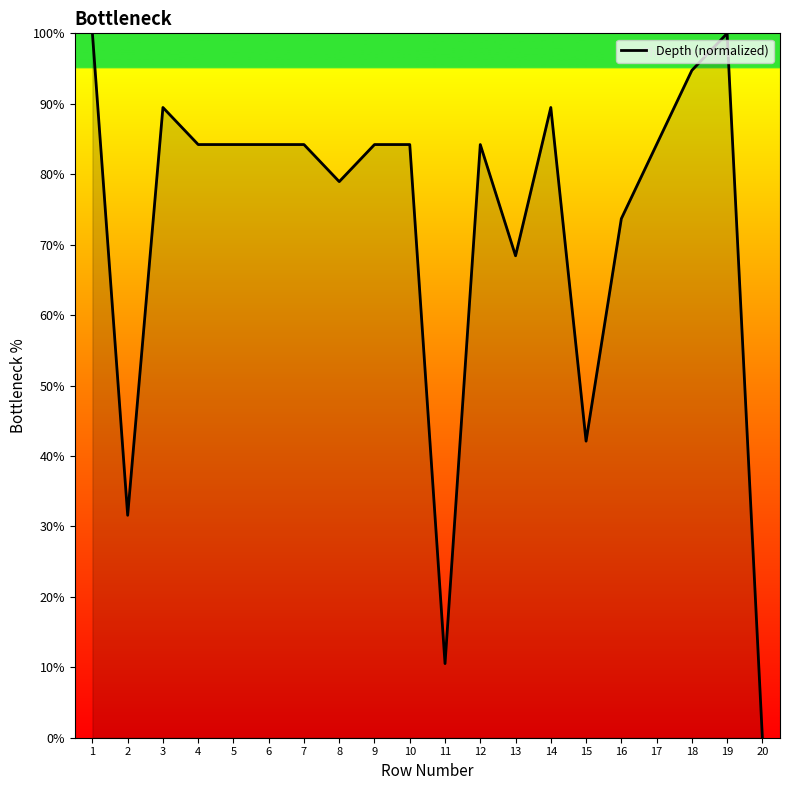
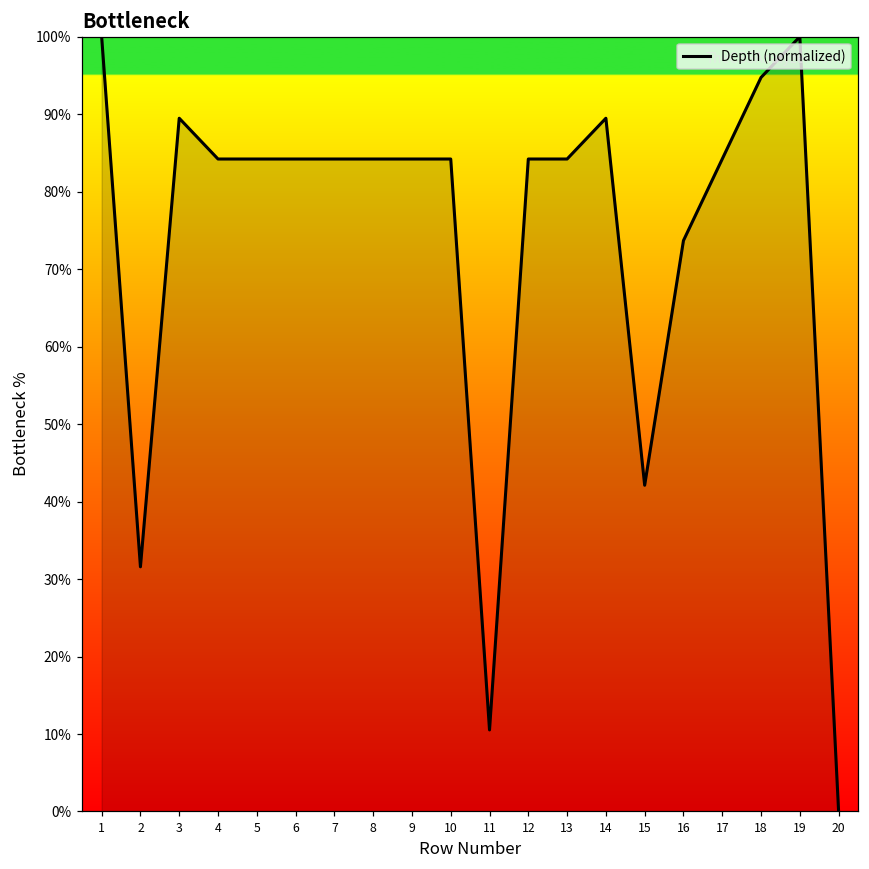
8: 79% -> 84%
13: 68% -> 84%
